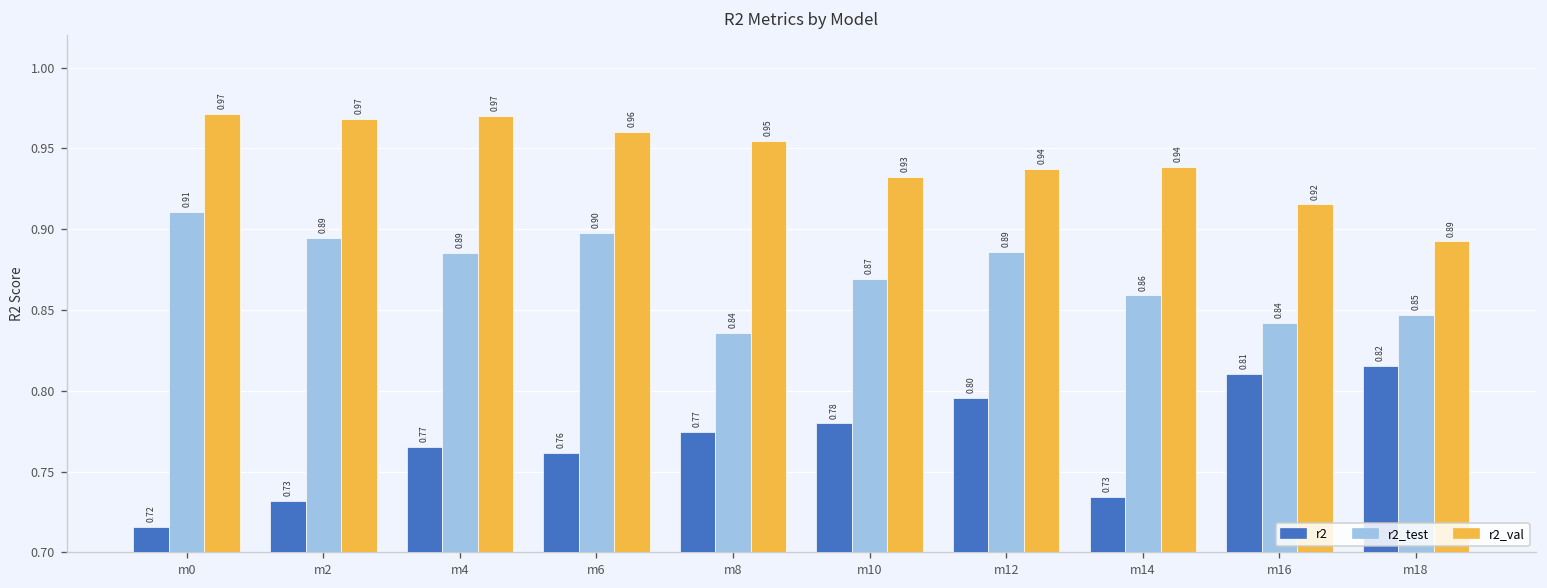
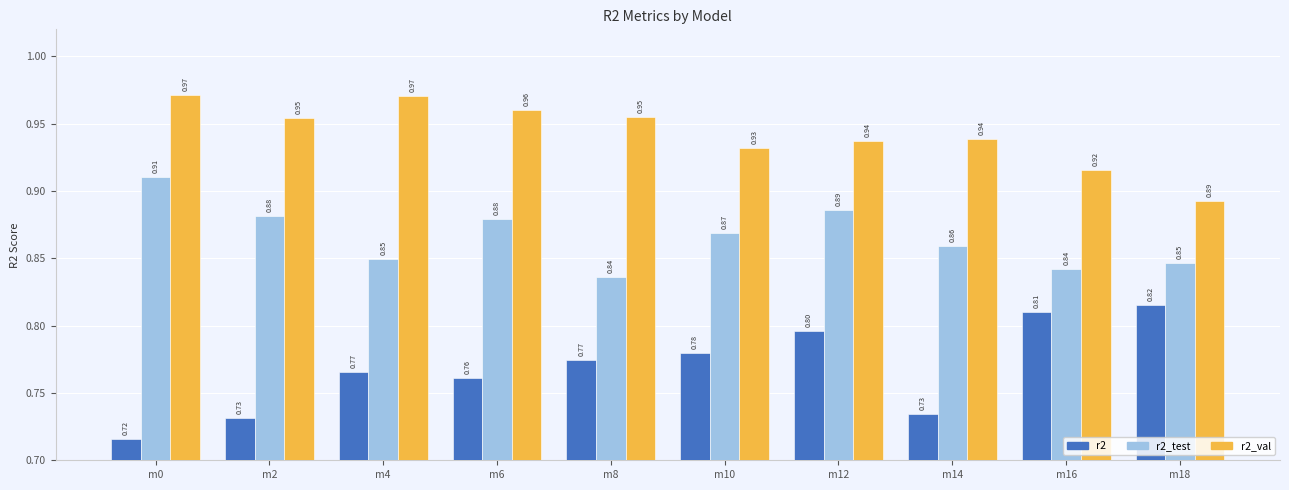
r2_test, m2: 0.89 -> 0.88
r2_val, m2: 0.97 -> 0.95
r2_test, m4: 0.89 -> 0.85
r2_test, m6: 0.90 -> 0.88
